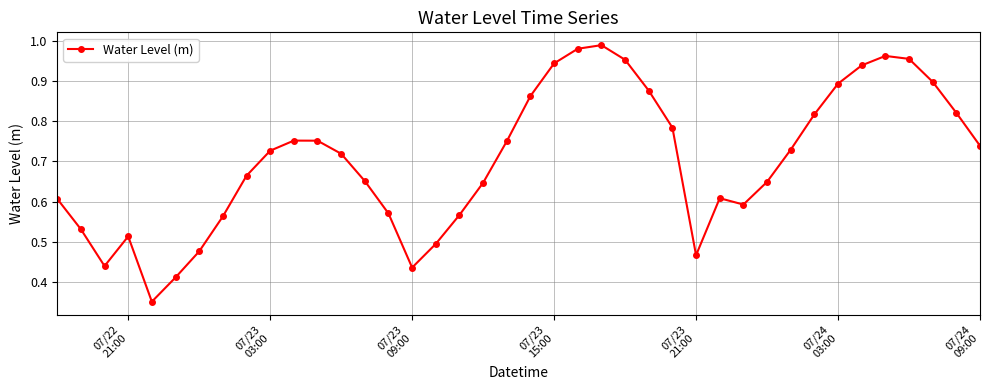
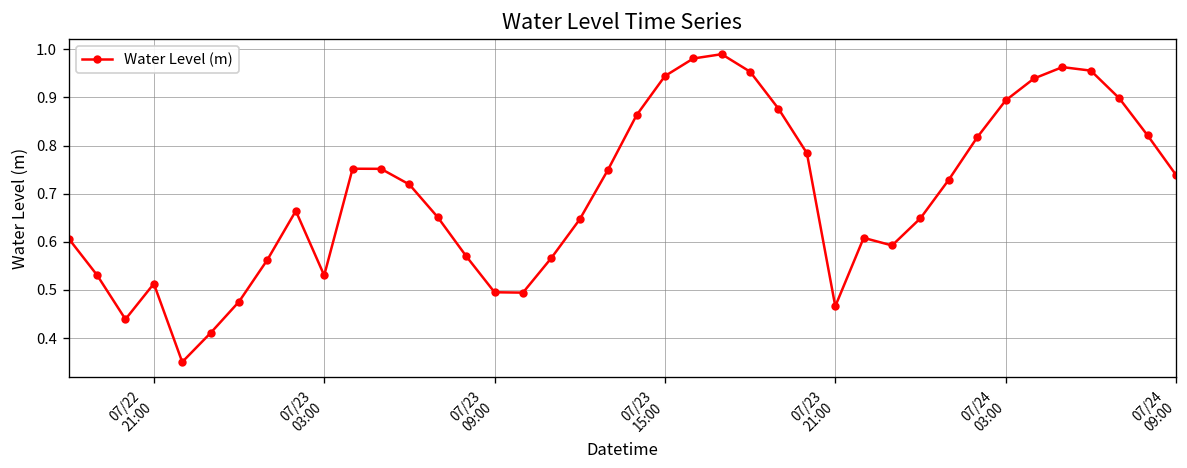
07/23 03:00: 0.73 -> 0.53
07/23 09:00: 0.44 -> 0.50
